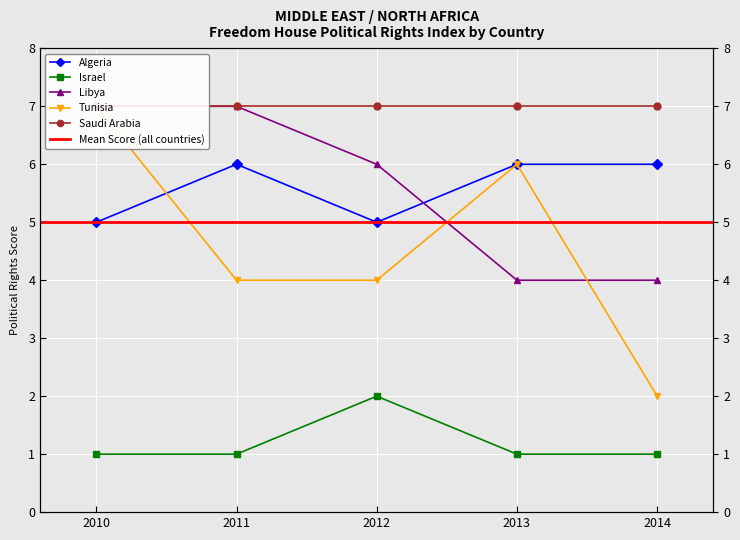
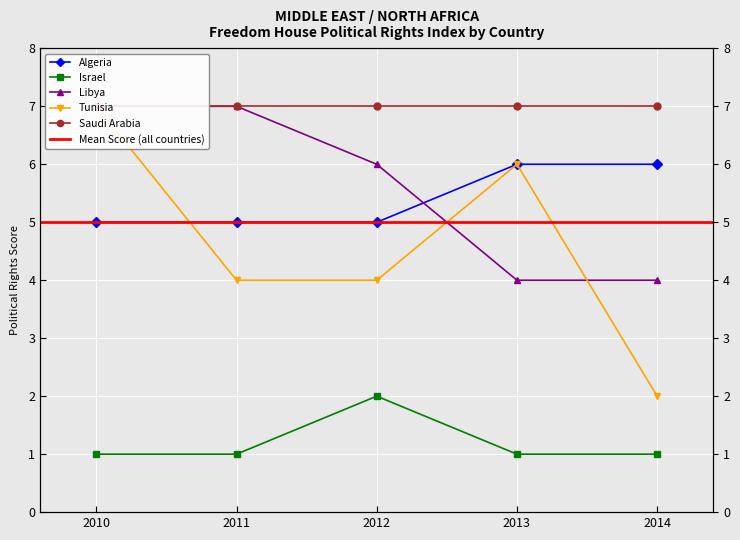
Algeria, 2011: 6 -> 5
